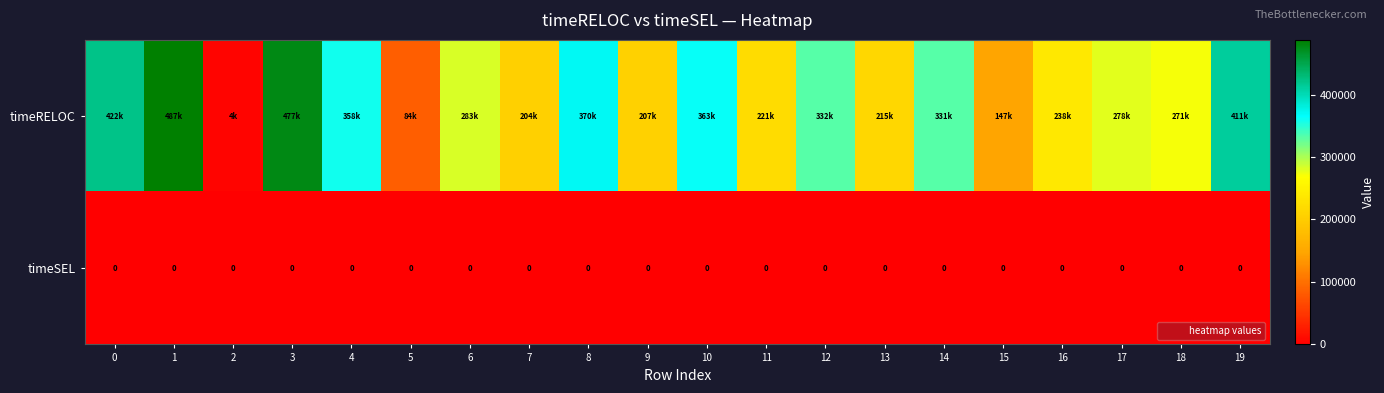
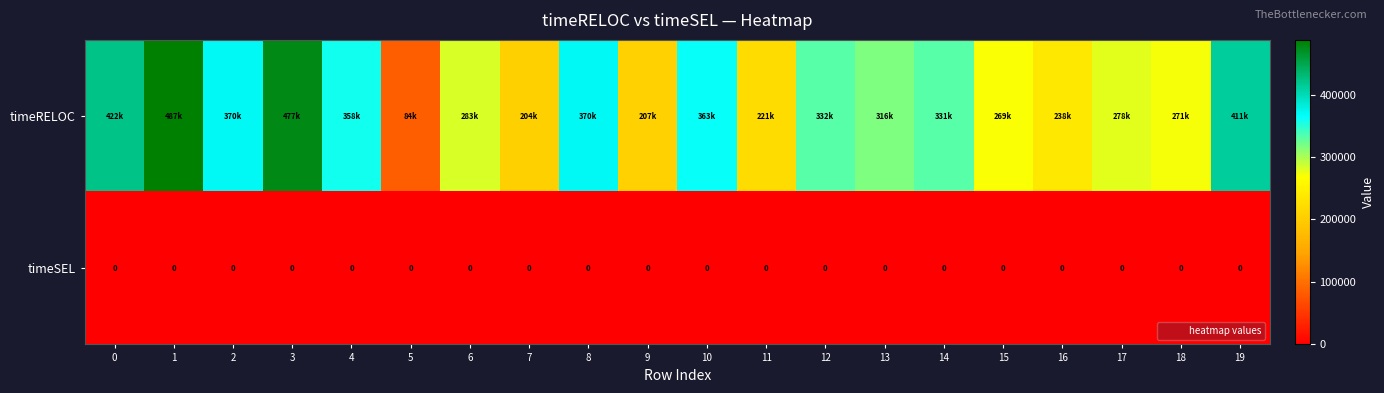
timeRELOC, 2: 4k -> 370k
timeRELOC, 13: 215k -> 316k
timeRELOC, 15: 147k -> 269k
